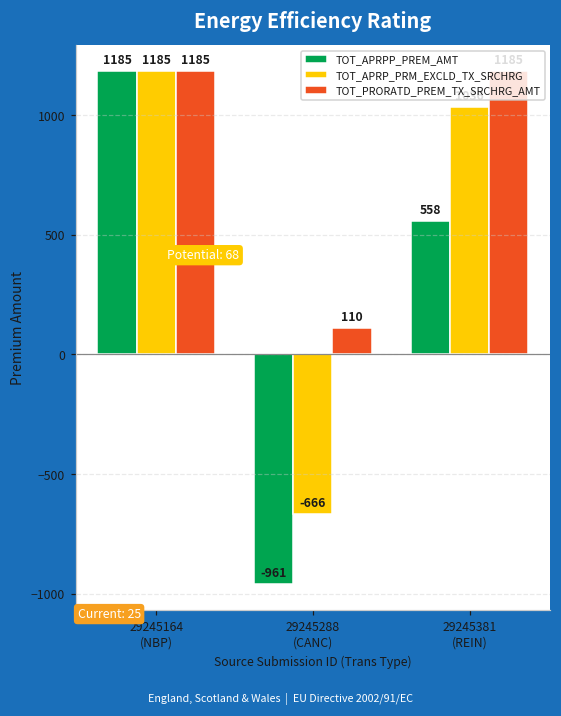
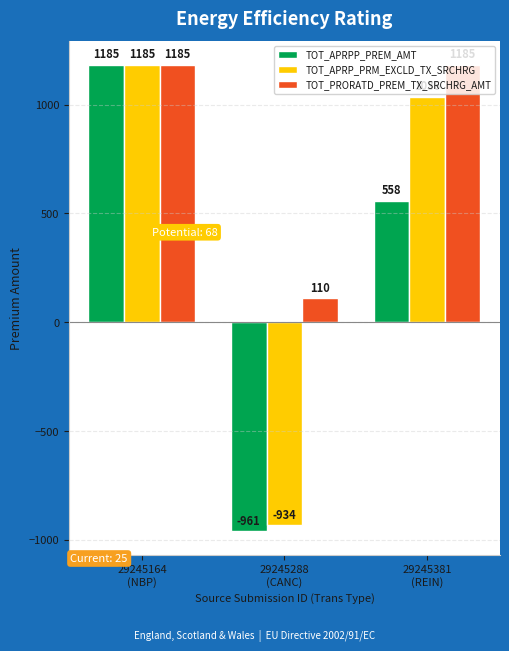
TOT_APRP_PRM_EXCLD_TX_SRCHRG, 29245288 (CANC): -666 -> -934
